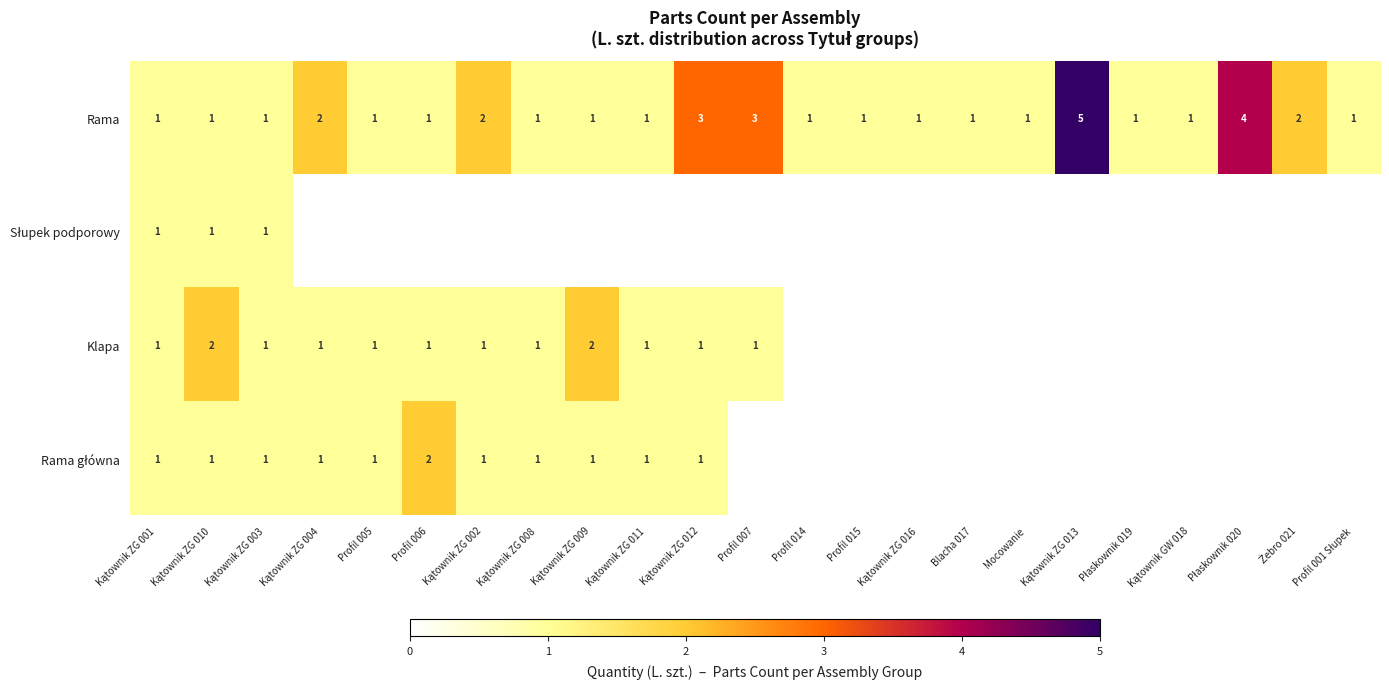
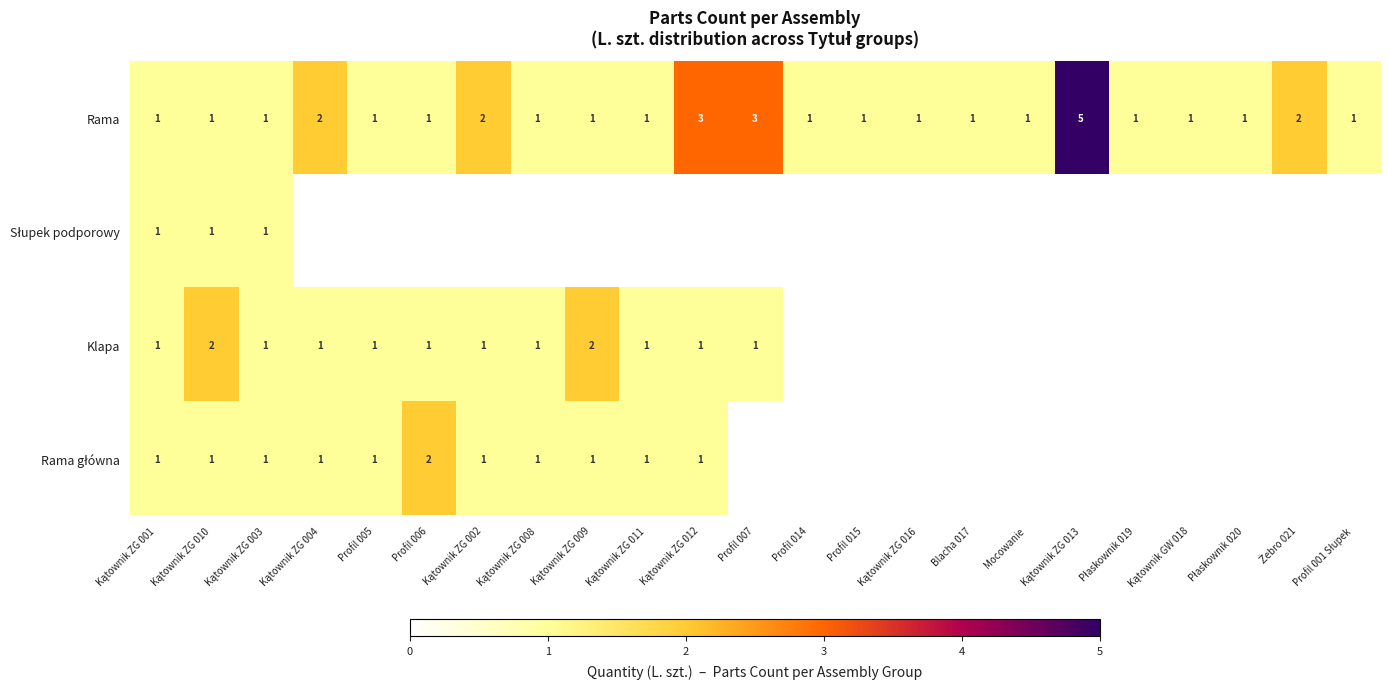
Rama, Płaskownik 020: 4 -> 1
